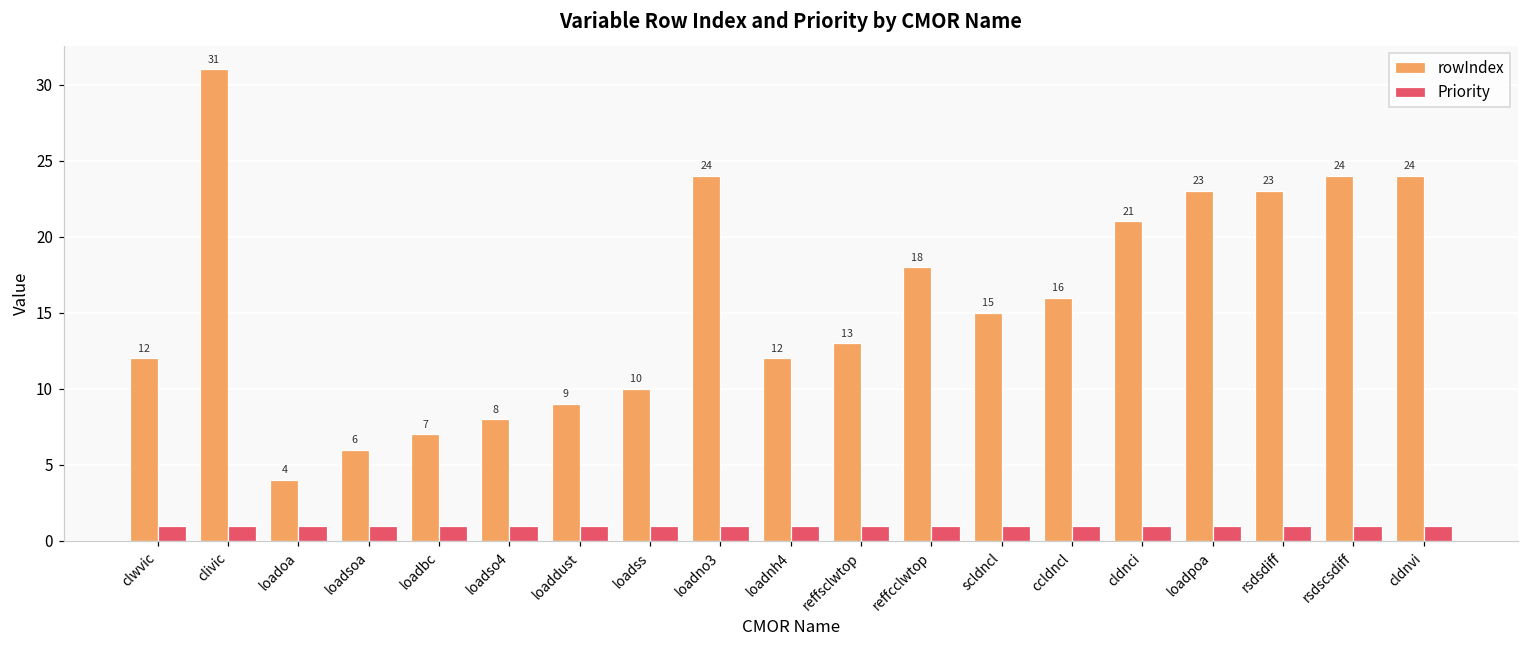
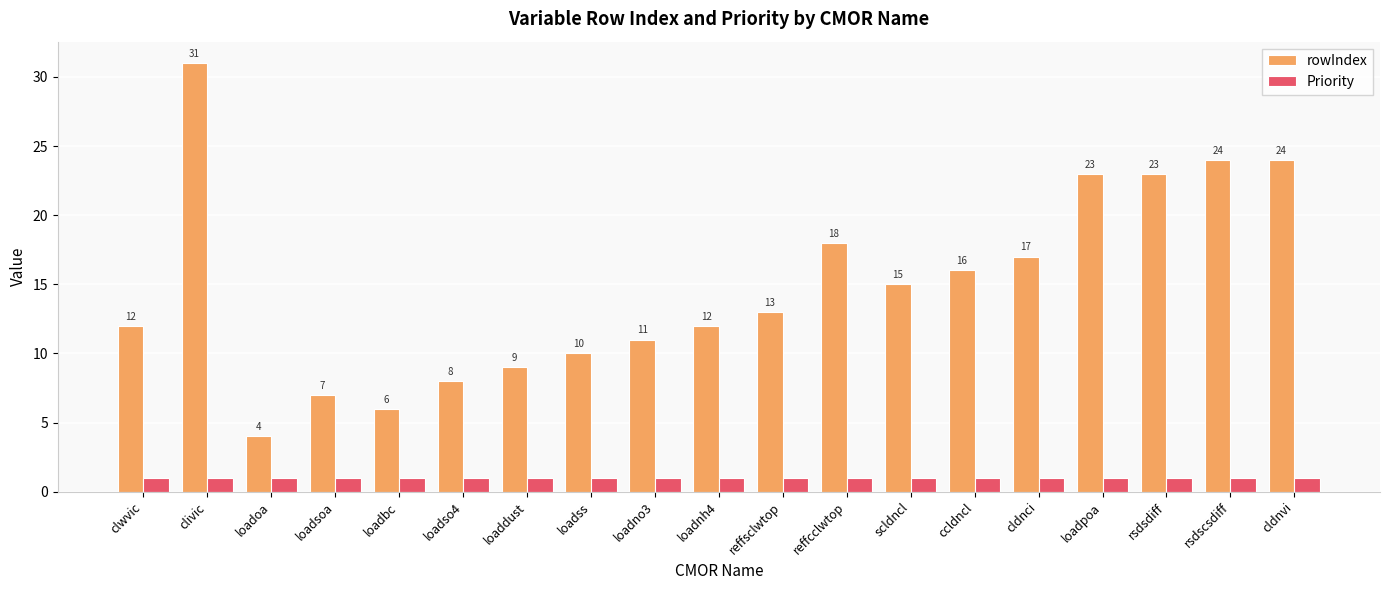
rowIndex, loadsoa: 6 -> 7
rowIndex, loadbc: 7 -> 6
rowIndex, loadno3: 24 -> 11
rowIndex, cldnci: 21 -> 17
